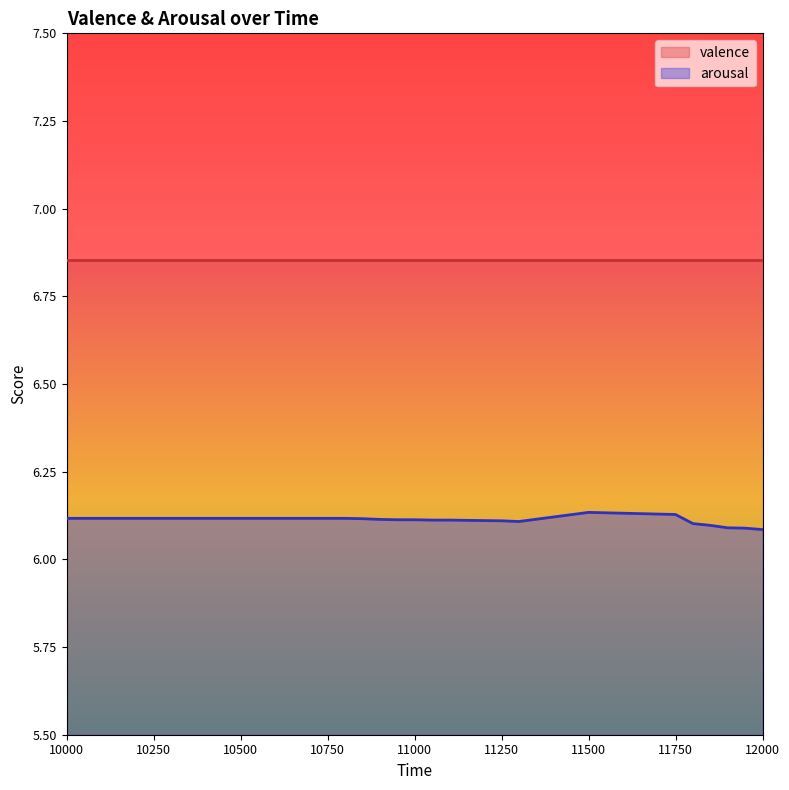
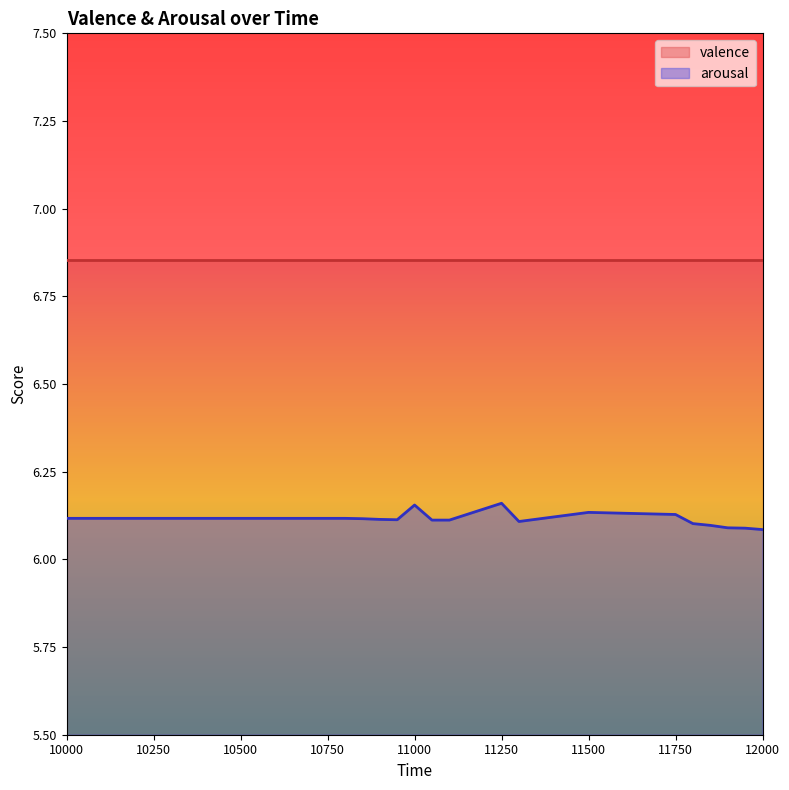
arousal, 11000: 6.11 -> 6.16
arousal, 11250: 6.11 -> 6.16
